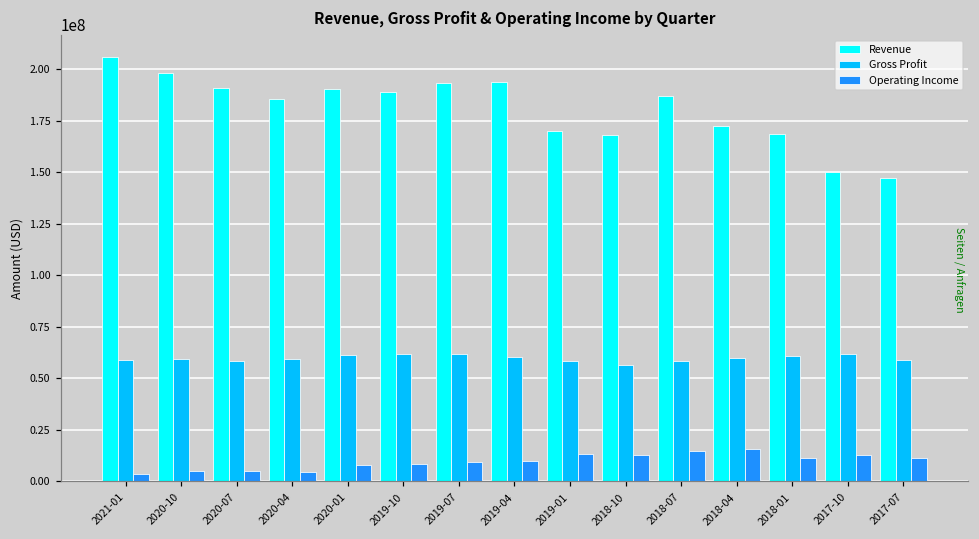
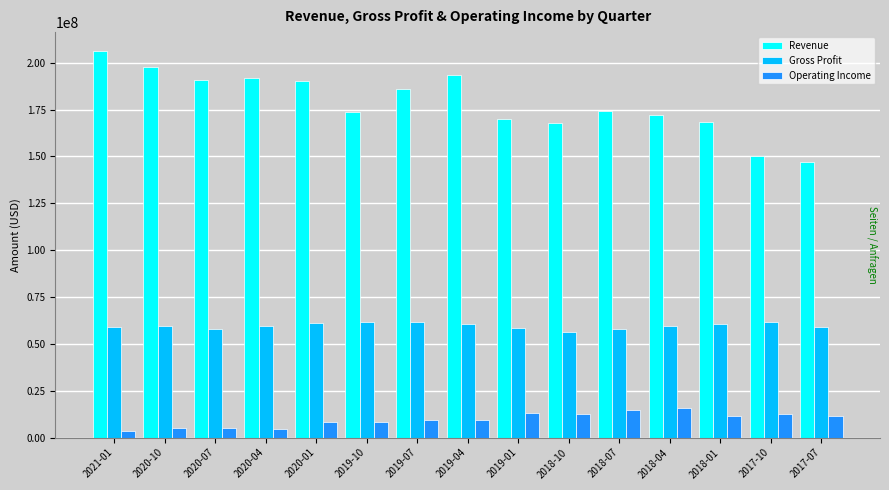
Revenue, 2020-04: 186000000 -> 192000000
Revenue, 2019-10: 189000000 -> 174000000
Revenue, 2019-07: 193000000 -> 186000000
Revenue, 2018-07: 187000000 -> 174000000
